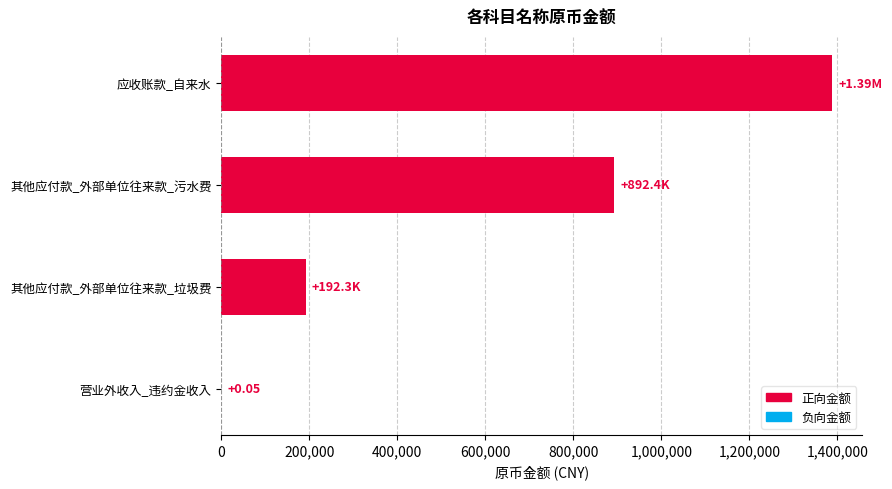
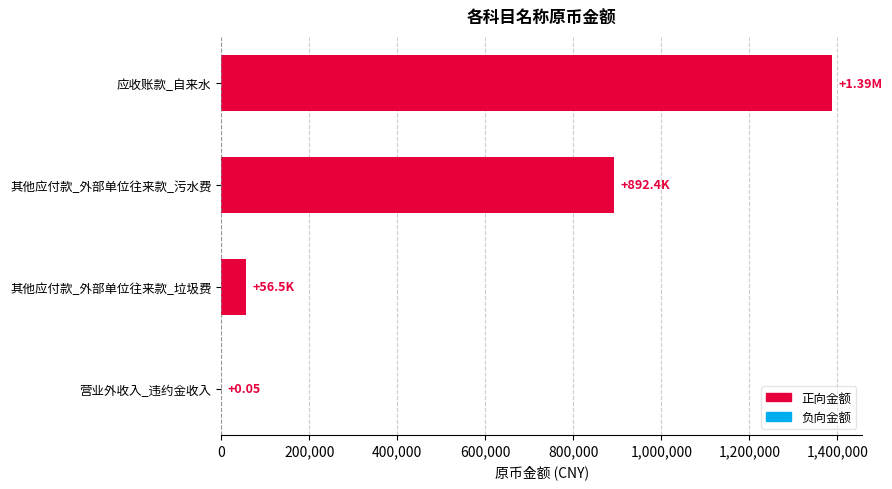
其他应付款_外部单位往来款_垃圾费: +192.3K -> +56.5K
